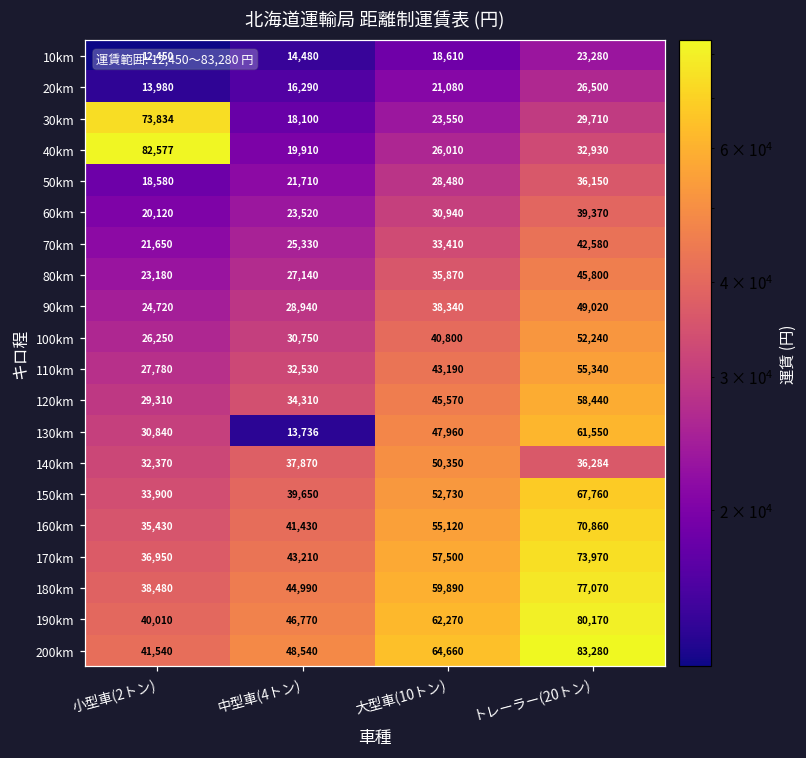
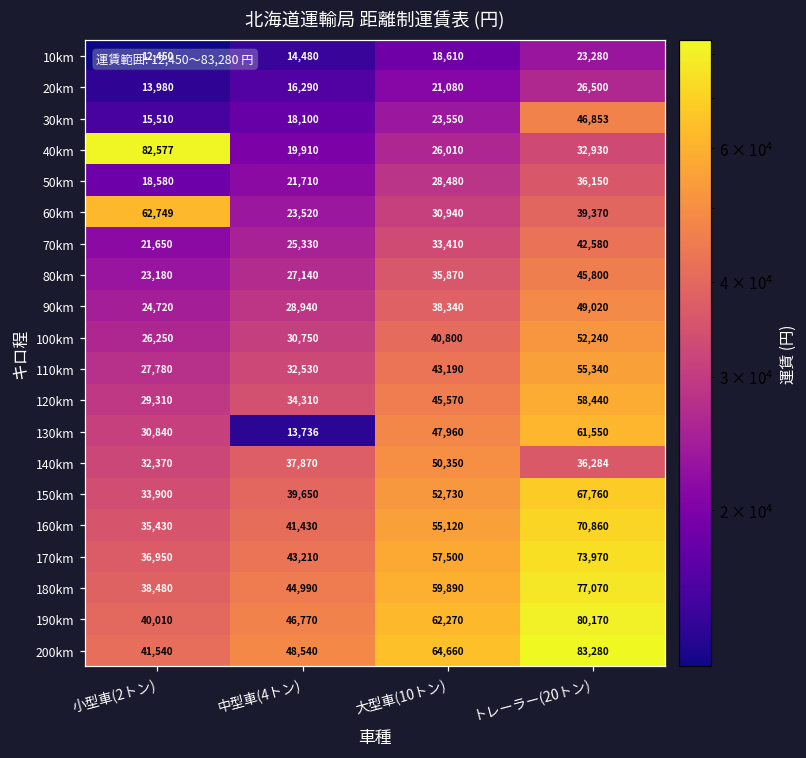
30km, 小型車(2トン): 73,834 -> 15,510
30km, トレーラー(20トン): 29,710 -> 46,853
60km, 小型車(2トン): 20,120 -> 62,749
